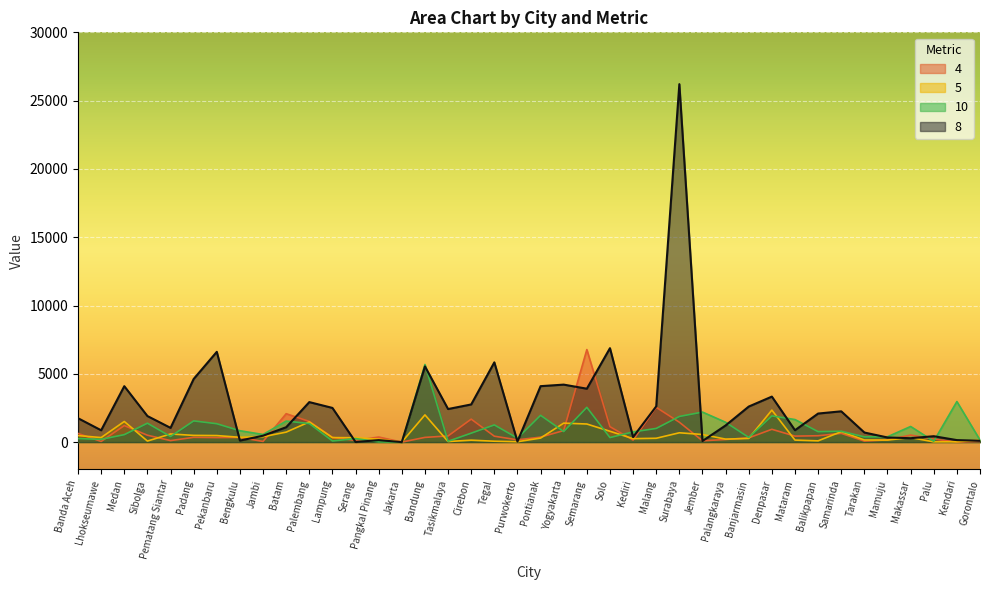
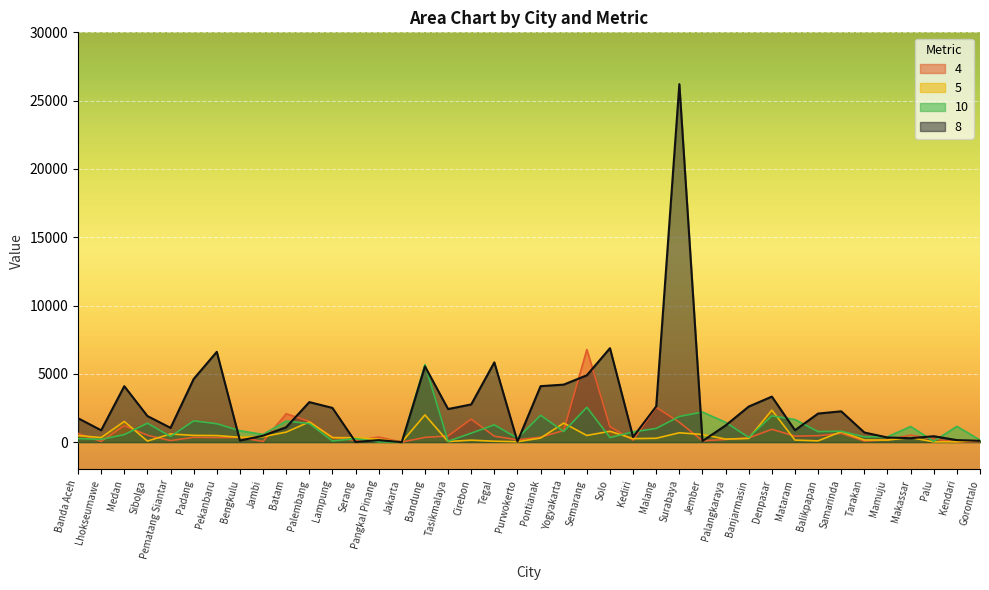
5, Semarang: 1300 -> 500
8, Semarang: 3900 -> 4900
10, Kendari: 3000 -> 1200
